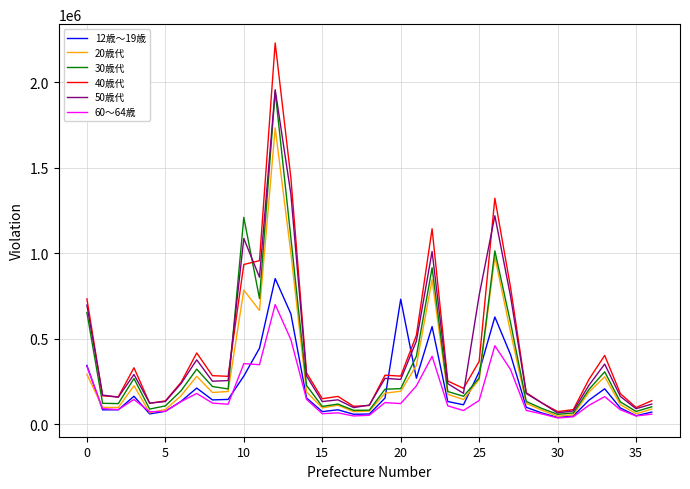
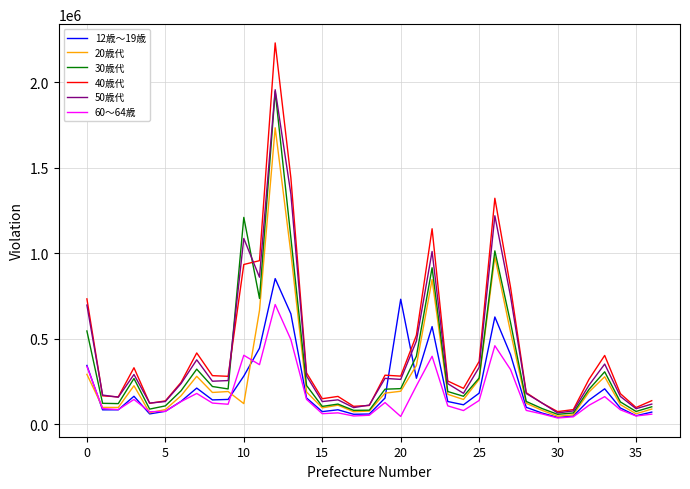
30歳代, 0: 650000 -> 550000
20歳代, 10: 780000 -> 120000
60～64歳, 10: 350000 -> 400000
60～64歳, 20: 120000 -> 50000
12歳～19歳, 25: 310000 -> 180000
50歳代, 25: 750000 -> 330000
